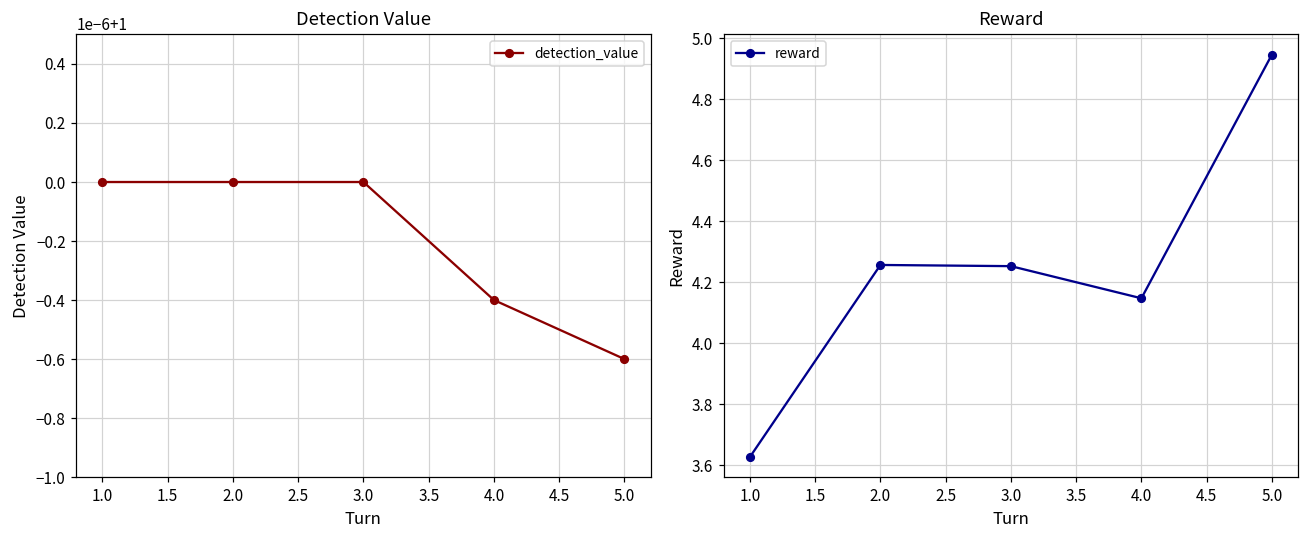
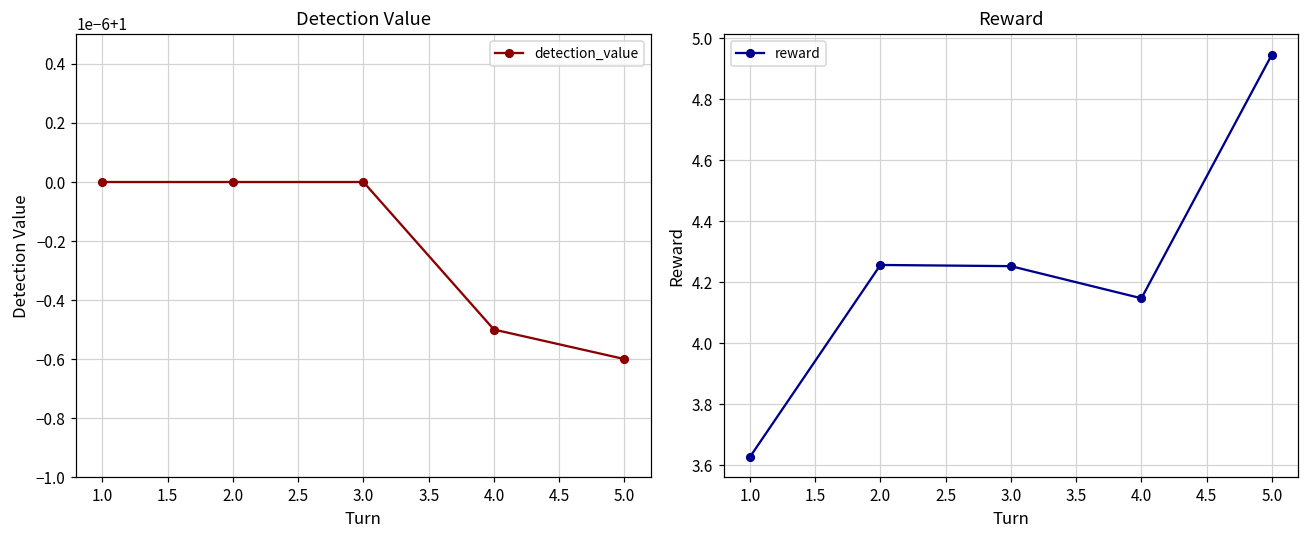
Detection Value, 4.0: 0.9999996 -> 0.9999995
